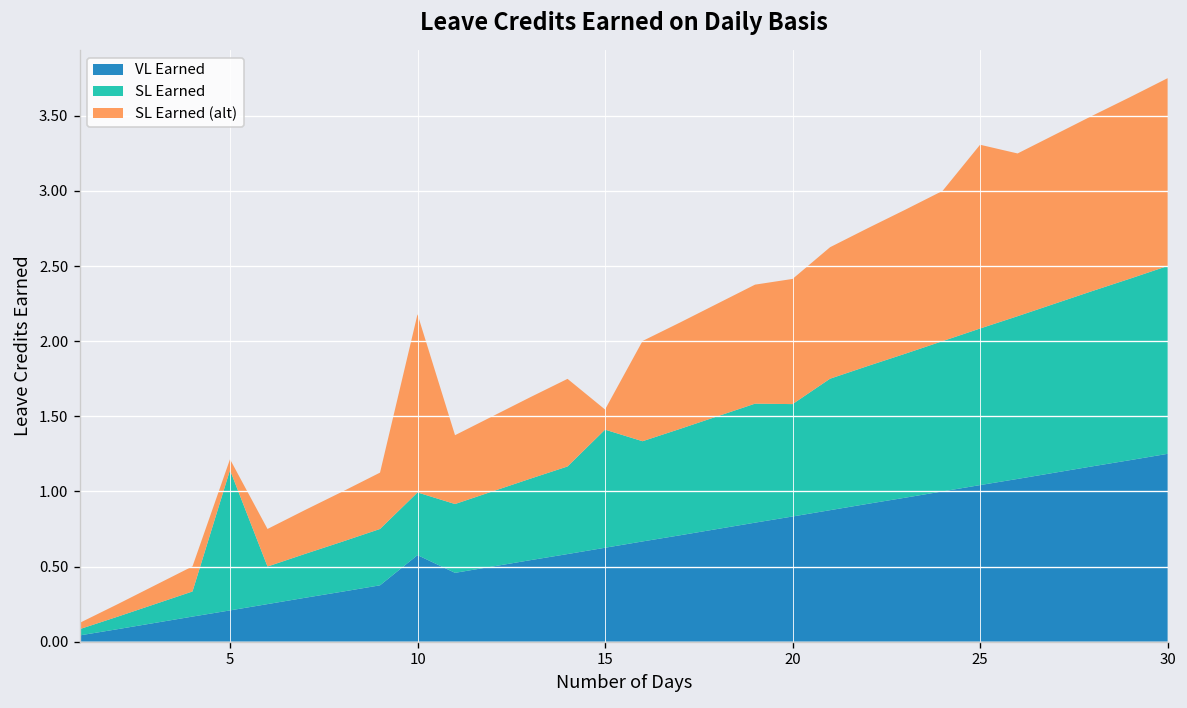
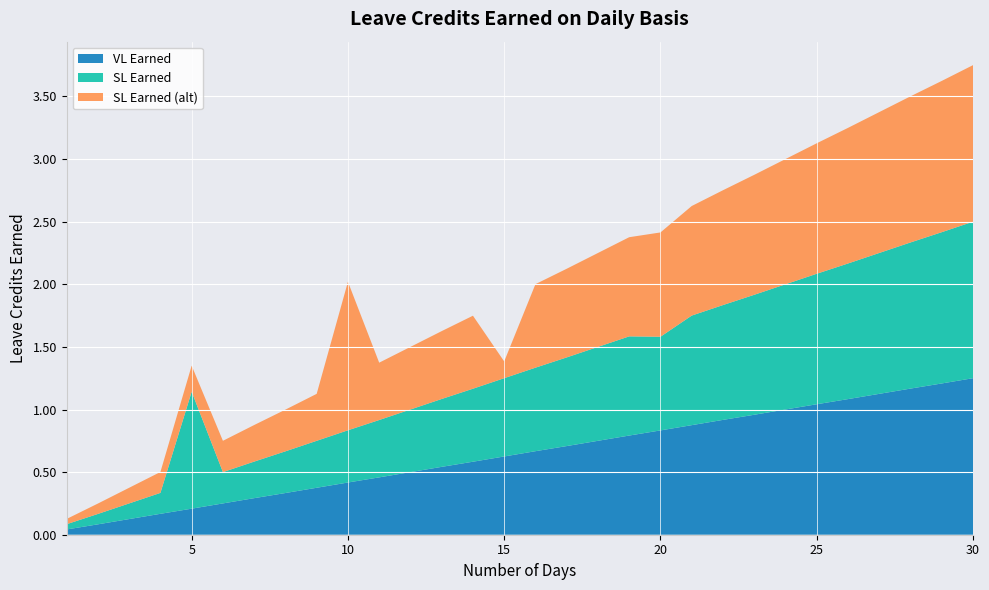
SL Earned (alt), 5: 0.07 -> 0.21
VL Earned, 10: 0.58 -> 0.42
SL Earned, 15: 0.79 -> 0.63
SL Earned (alt), 25: 1.22 -> 1.04
